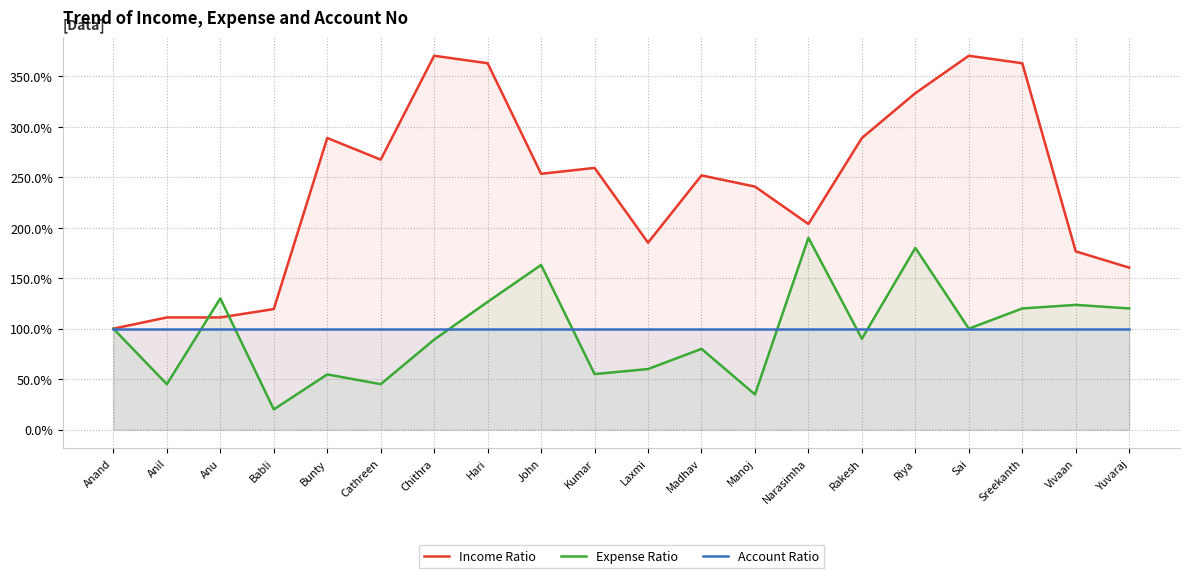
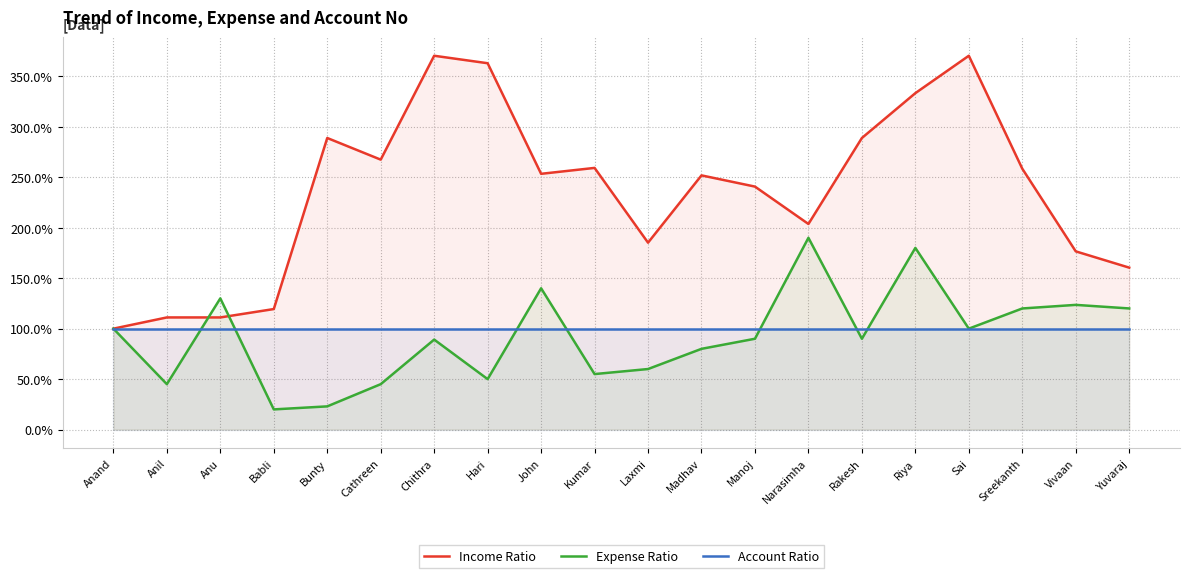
Expense Ratio, Bunty: 55% -> 23%
Expense Ratio, Hari: 127% -> 50%
Expense Ratio, John: 163% -> 140%
Expense Ratio, Manoj: 35% -> 90%
Income Ratio, Sreekanth: 363% -> 258%
